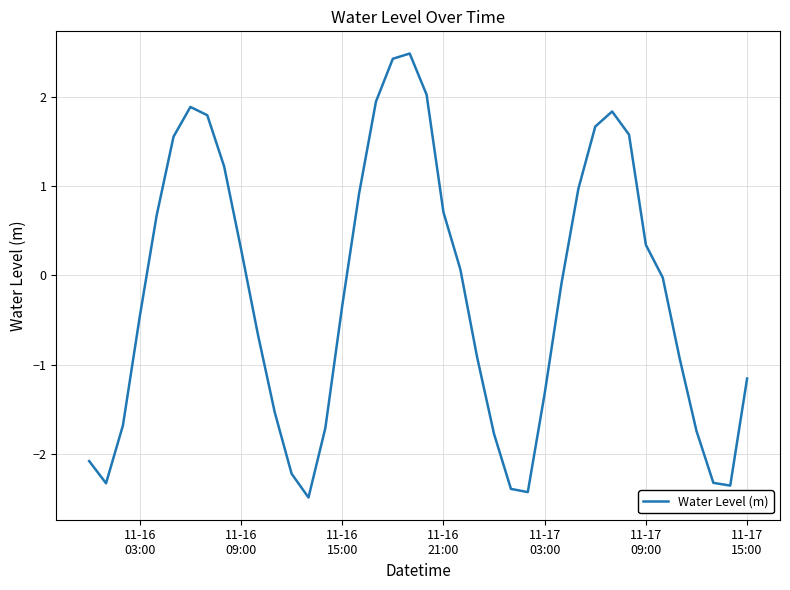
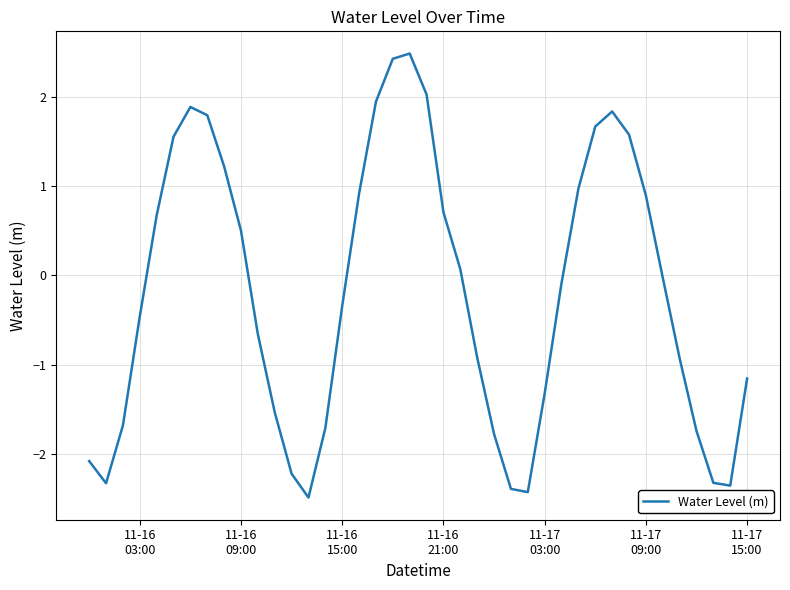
11-16 09:00: 0.3 -> 0.5
11-17 09:00: 0.3 -> 0.9
